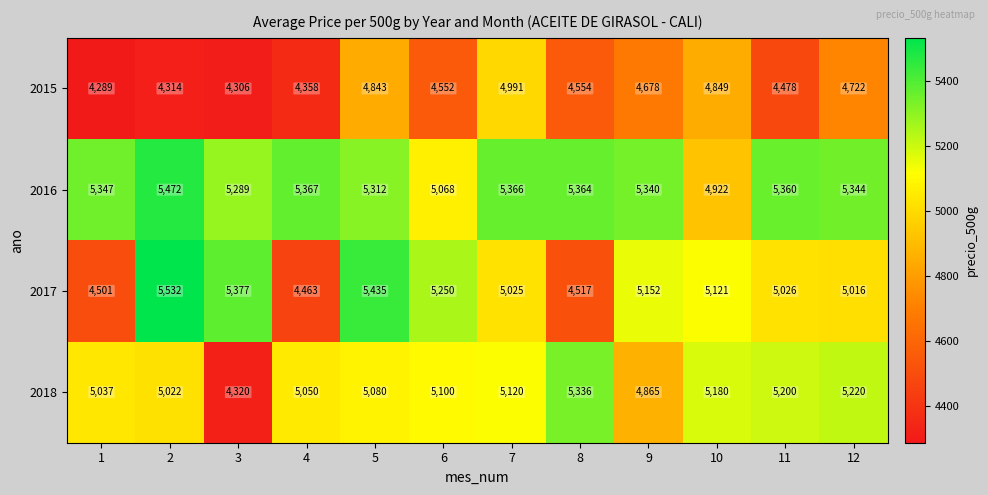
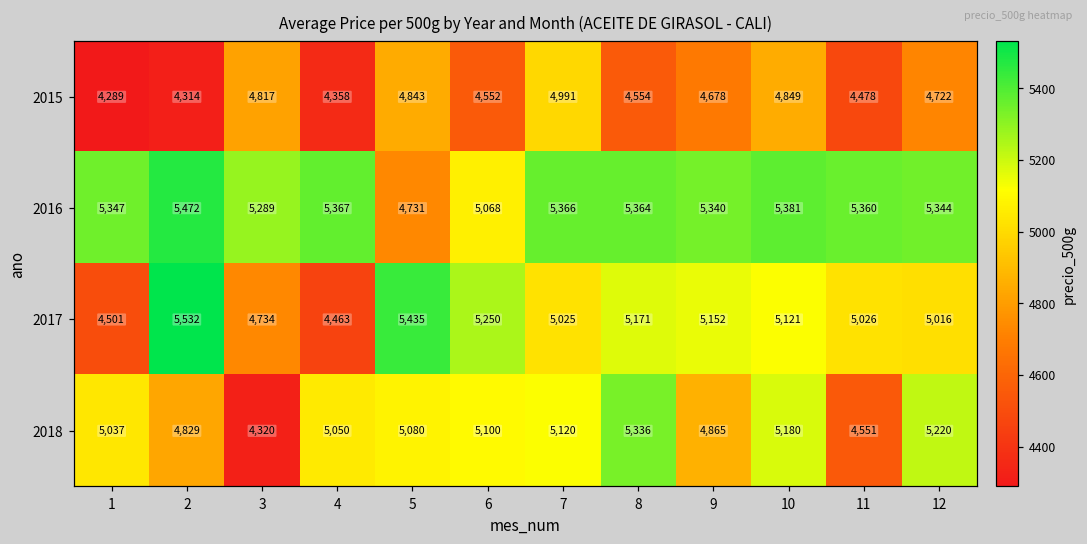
2015, 3: 4,306 -> 4,817
2016, 5: 5,312 -> 4,731
2016, 10: 4,922 -> 5,381
2017, 3: 5,377 -> 4,734
2017, 8: 4,517 -> 5,171
2018, 2: 5,022 -> 4,829
2018, 11: 5,200 -> 4,551
